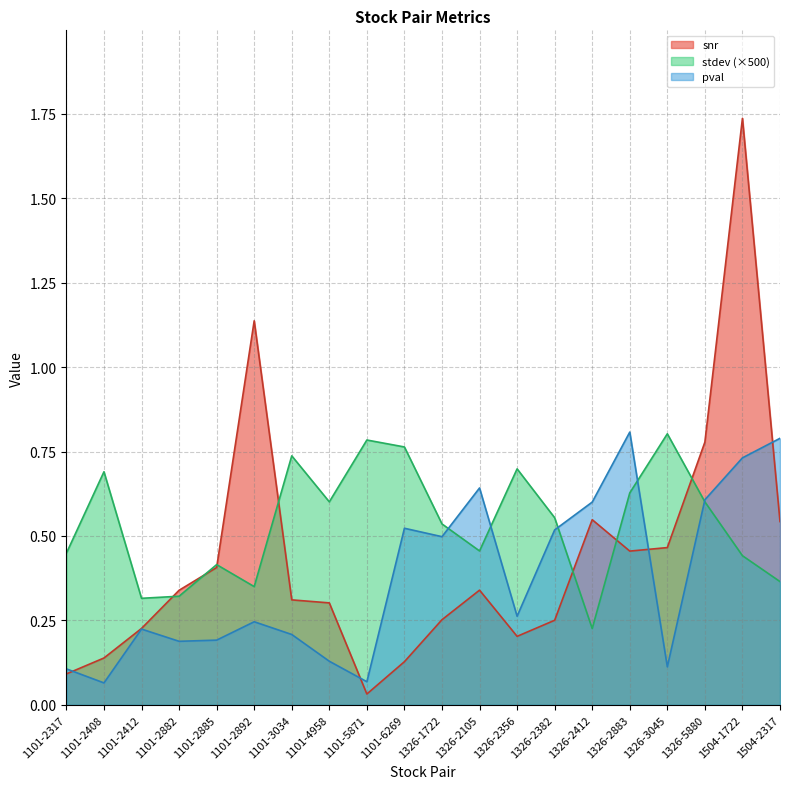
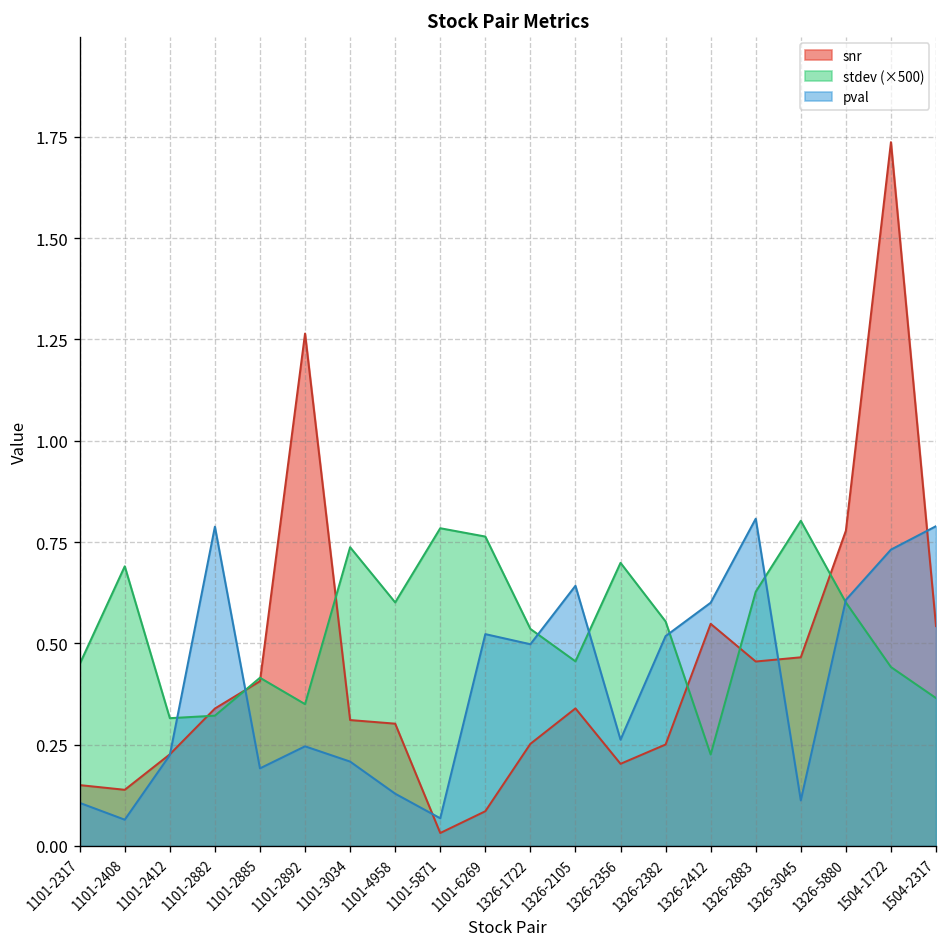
snr, 1101-2317: 0.09 -> 0.15
pval, 1101-2882: 0.19 -> 0.79
snr, 1101-2892: 1.14 -> 1.26
snr, 1101-6269: 0.13 -> 0.09
